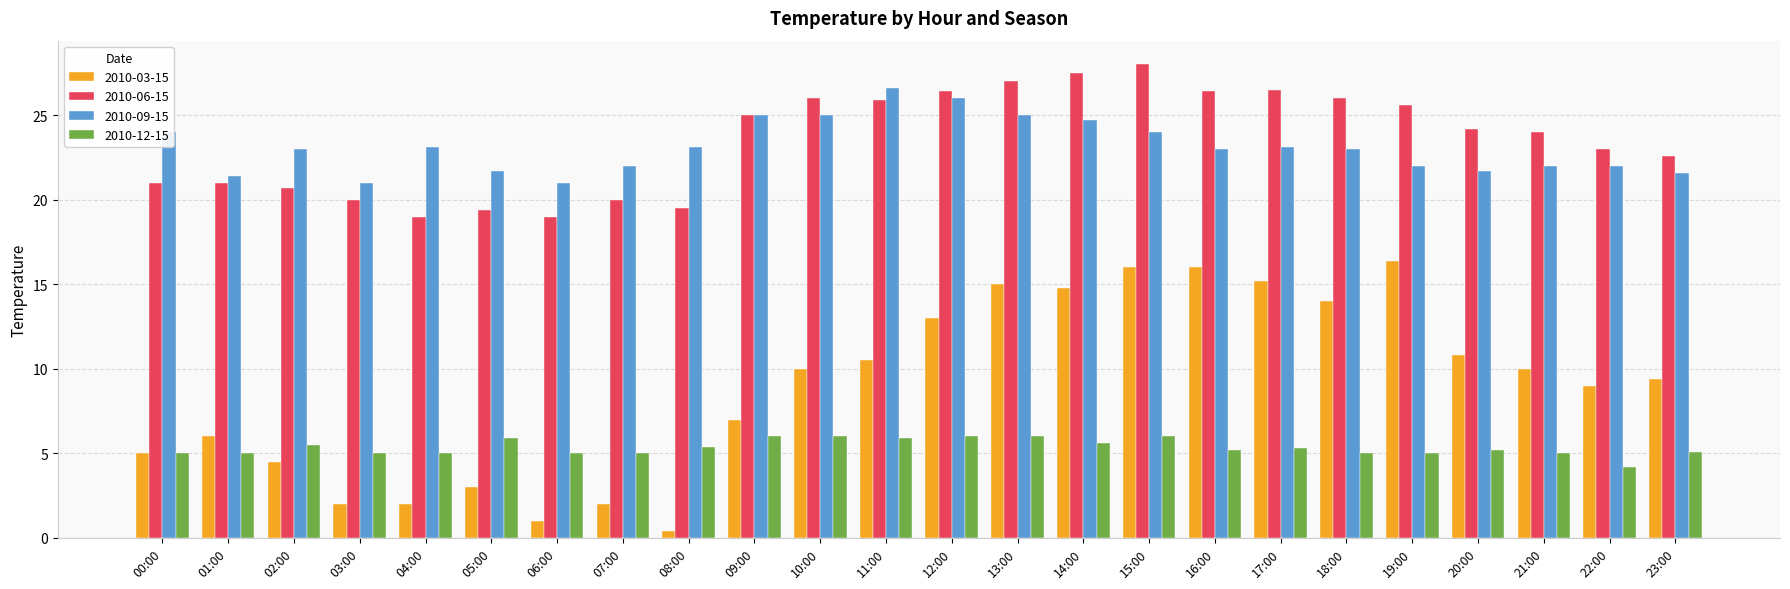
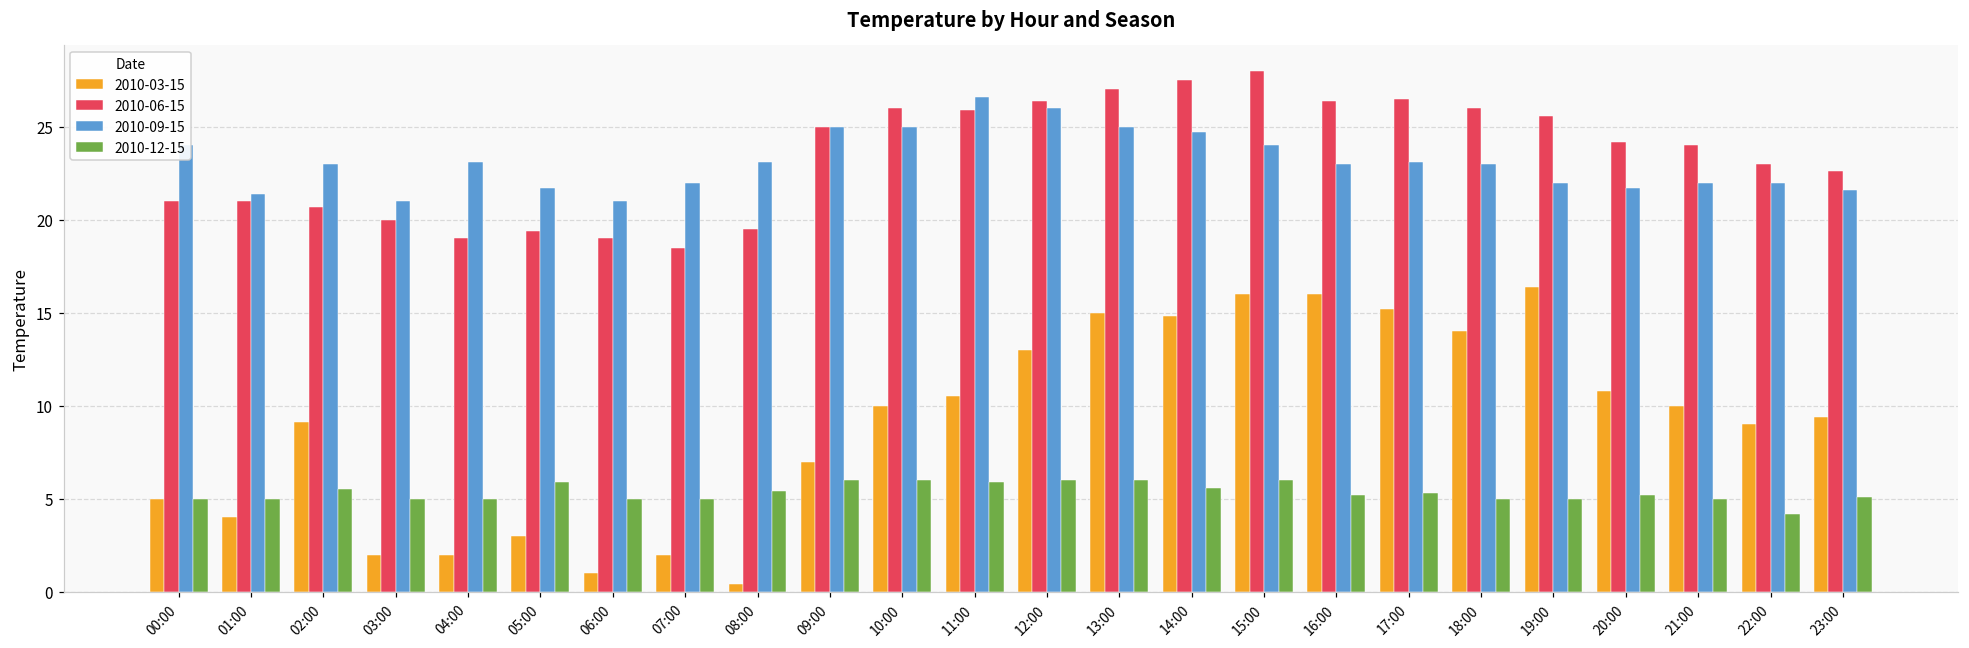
2010-03-15, 01:00: 6 -> 4
2010-03-15, 02:00: 4.5 -> 9.1
2010-06-15, 07:00: 20.0 -> 18.5
